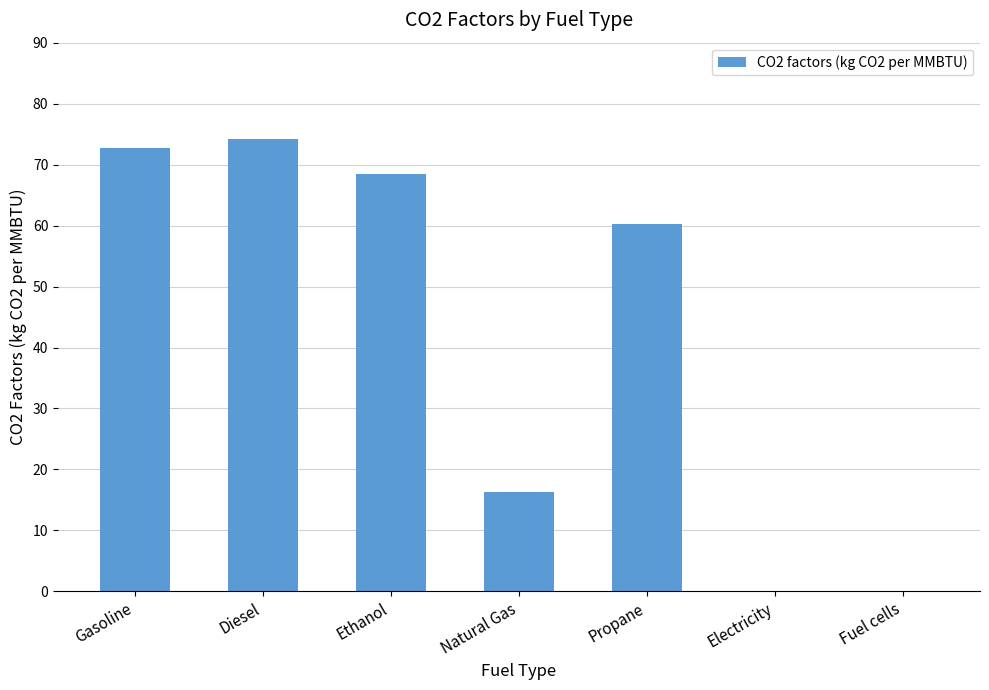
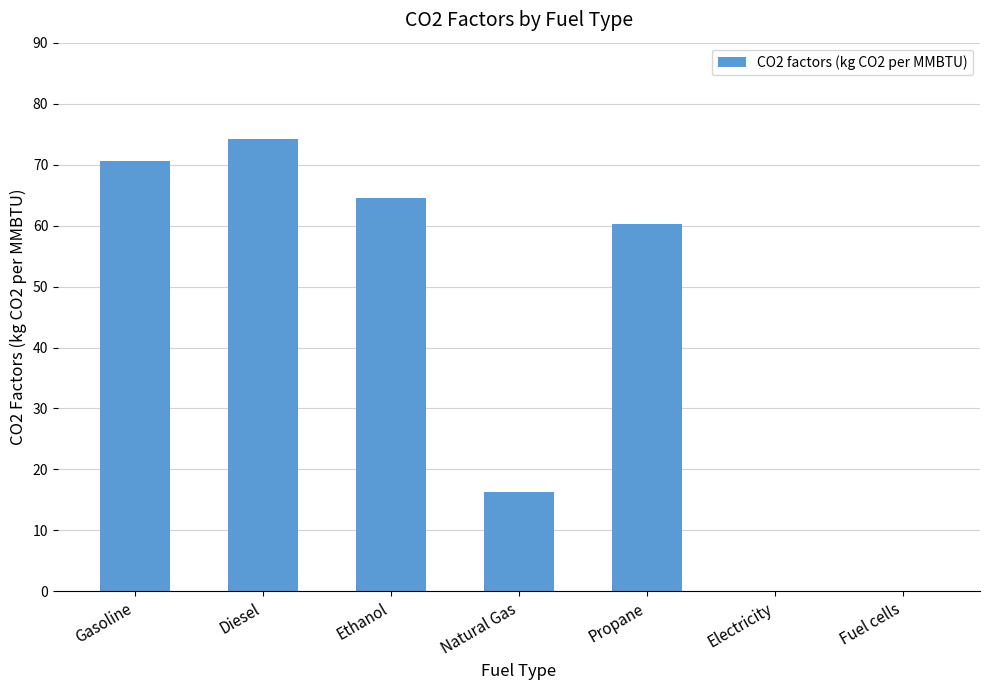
Gasoline: 73 -> 71
Ethanol: 68 -> 65
